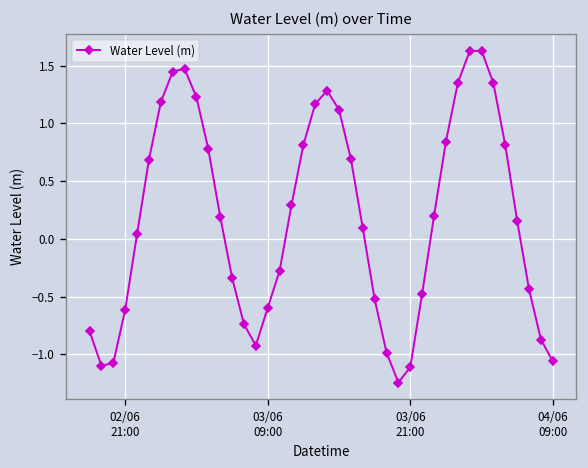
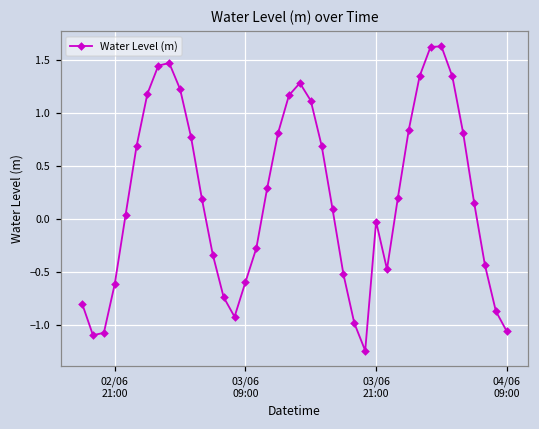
03/06 21:00: -1.1 -> 0.0
